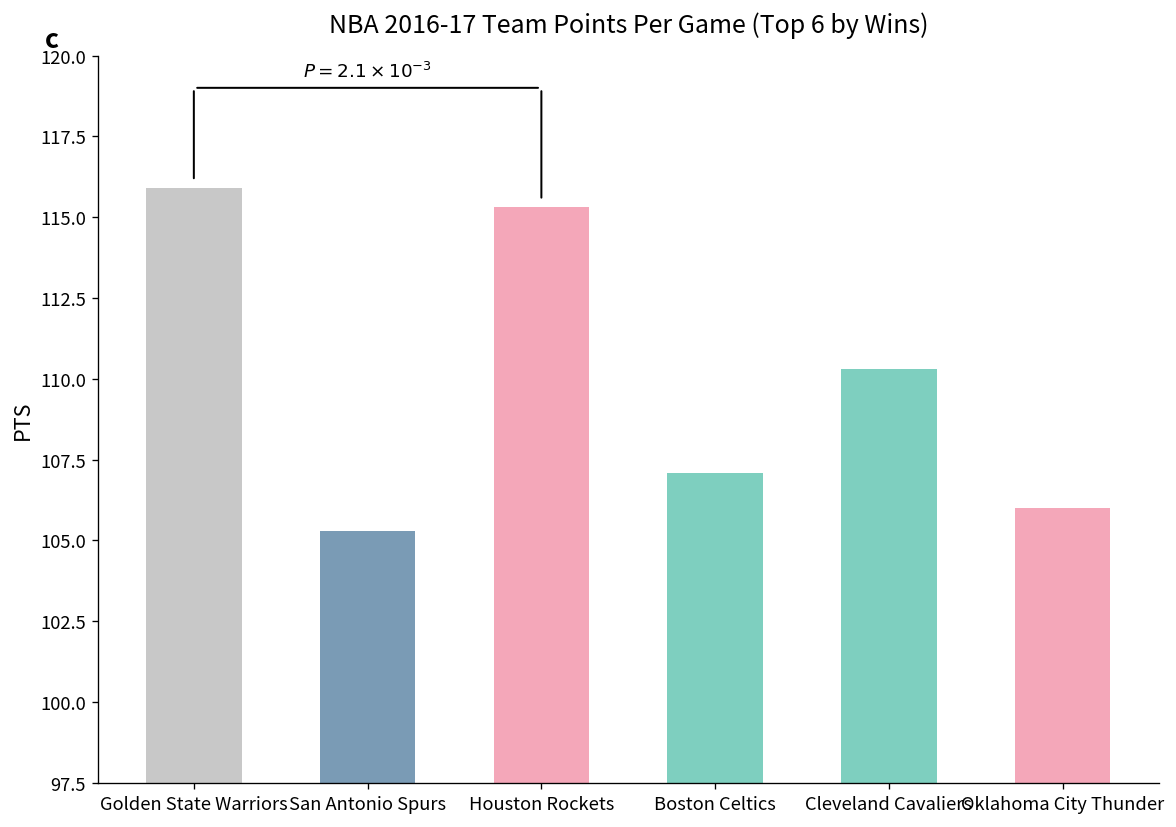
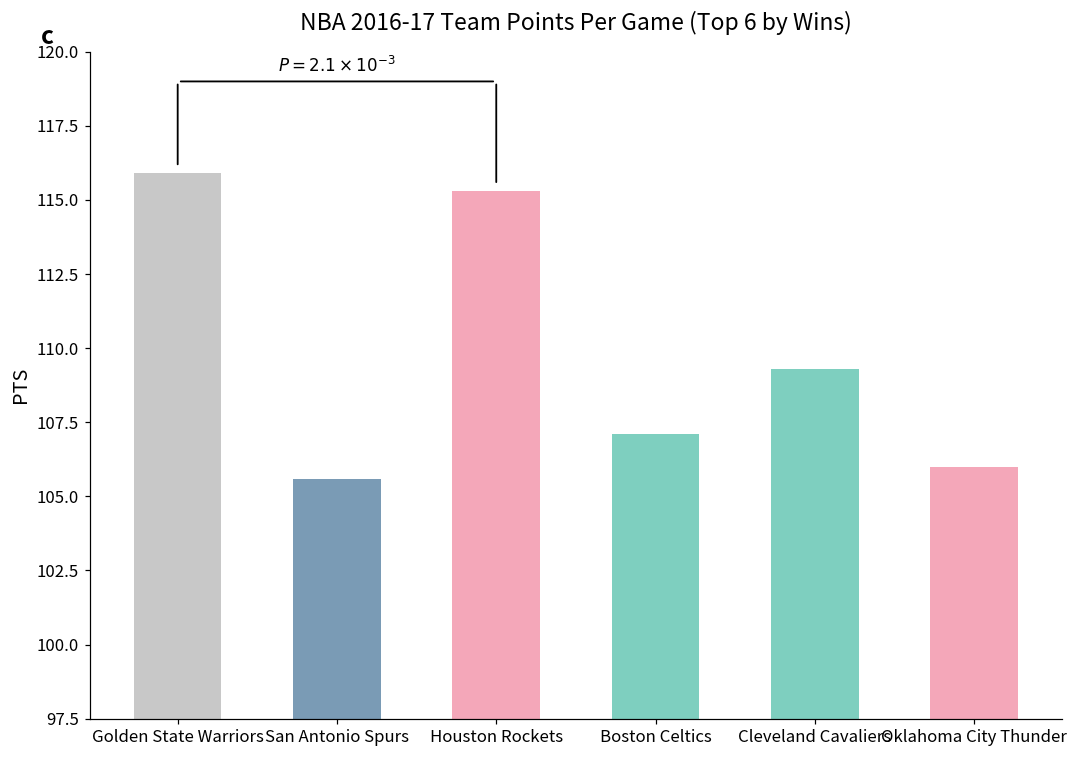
San Antonio Spurs: 105.3 -> 105.6
Cleveland Cavaliers: 110.3 -> 109.3
